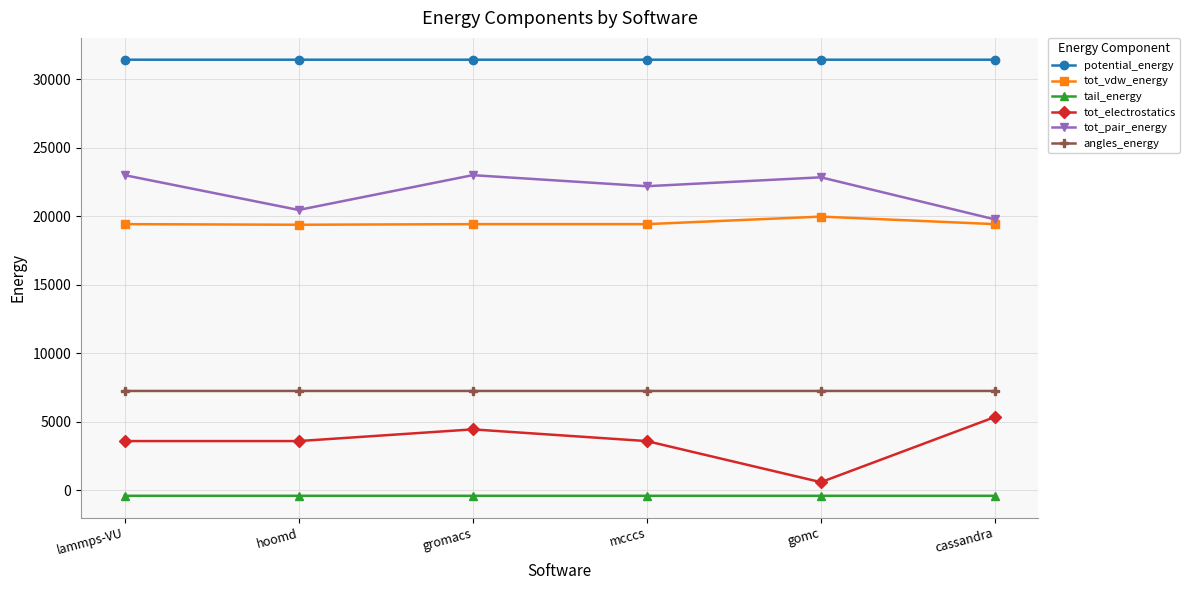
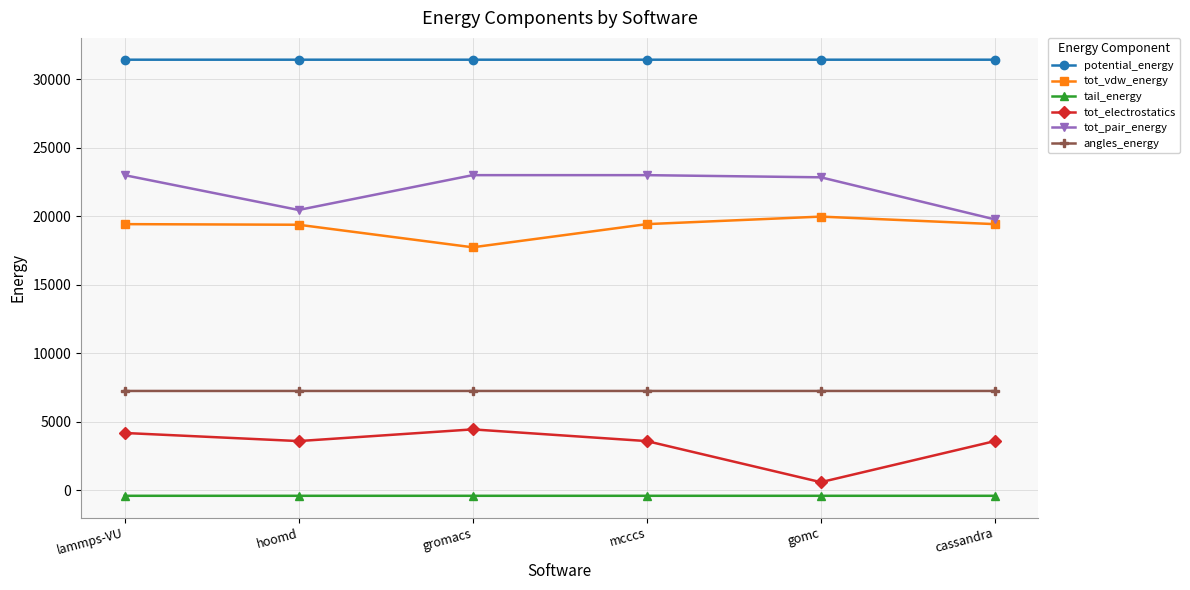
tot_electrostatics, lammps-VU: 3600 -> 4200
tot_vdw_energy, gromacs: 19400 -> 17700
tot_pair_energy, mcccs: 22200 -> 23000
tot_electrostatics, cassandra: 5300 -> 3600
